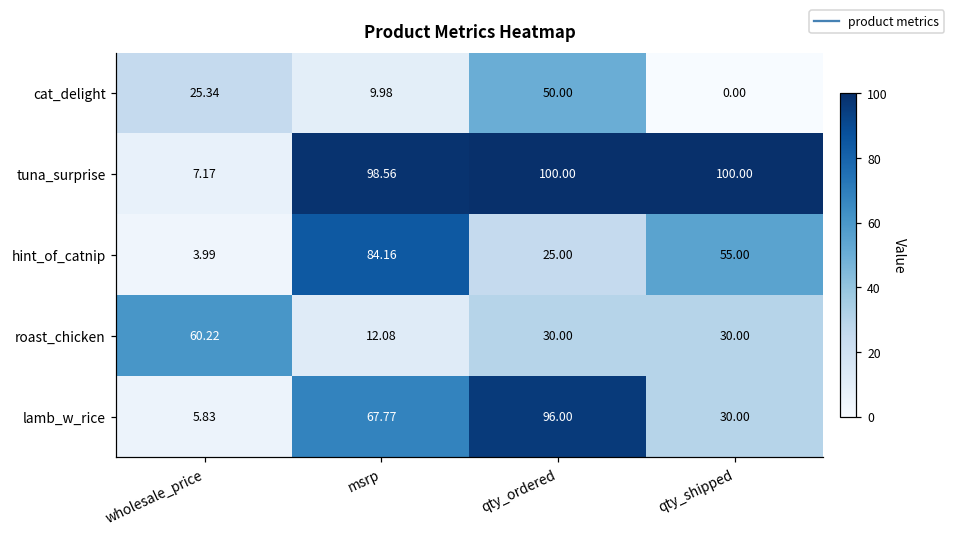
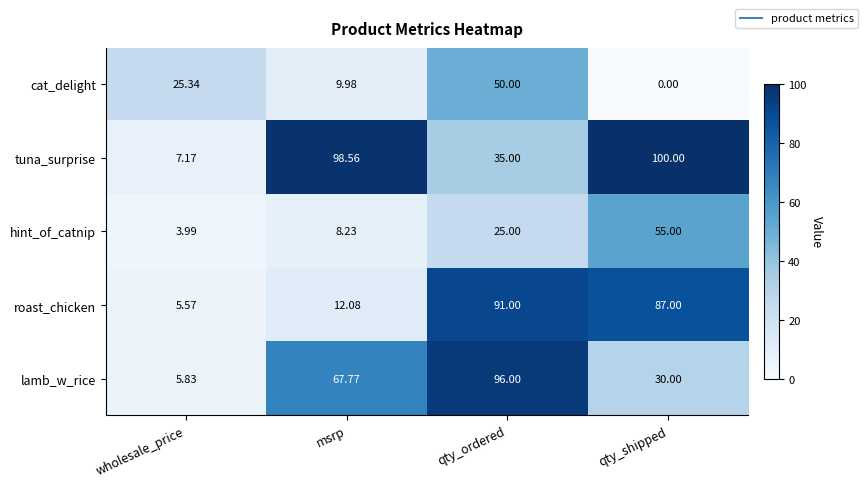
tuna_surprise, qty_ordered: 100.00 -> 35.00
hint_of_catnip, msrp: 84.16 -> 8.23
roast_chicken, wholesale_price: 60.22 -> 5.57
roast_chicken, qty_ordered: 30.00 -> 91.00
roast_chicken, qty_shipped: 30.00 -> 87.00
